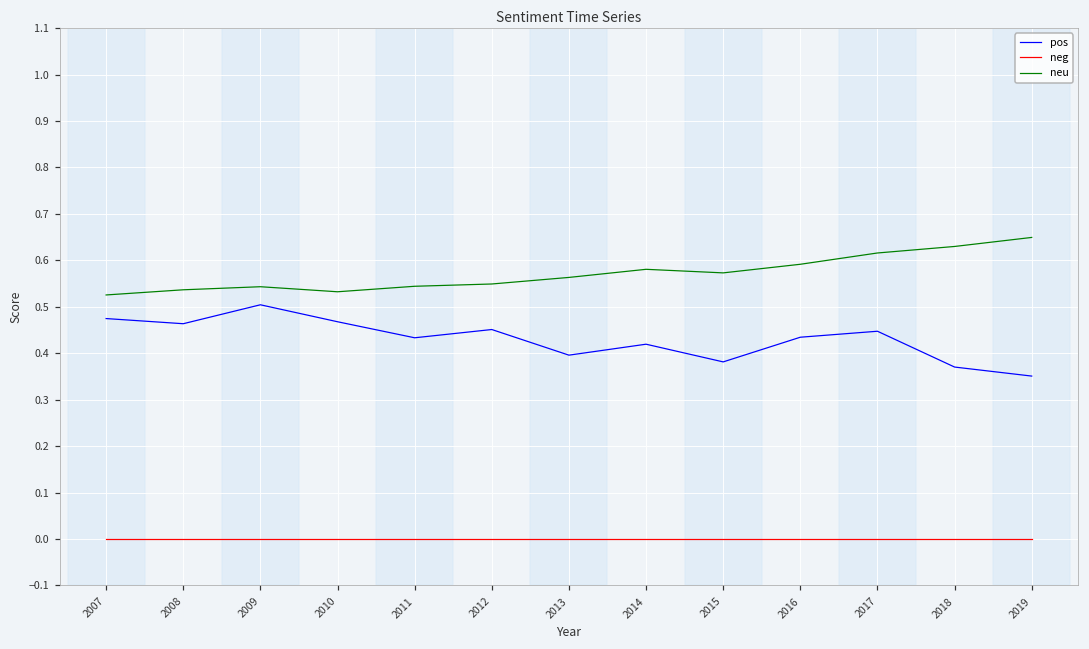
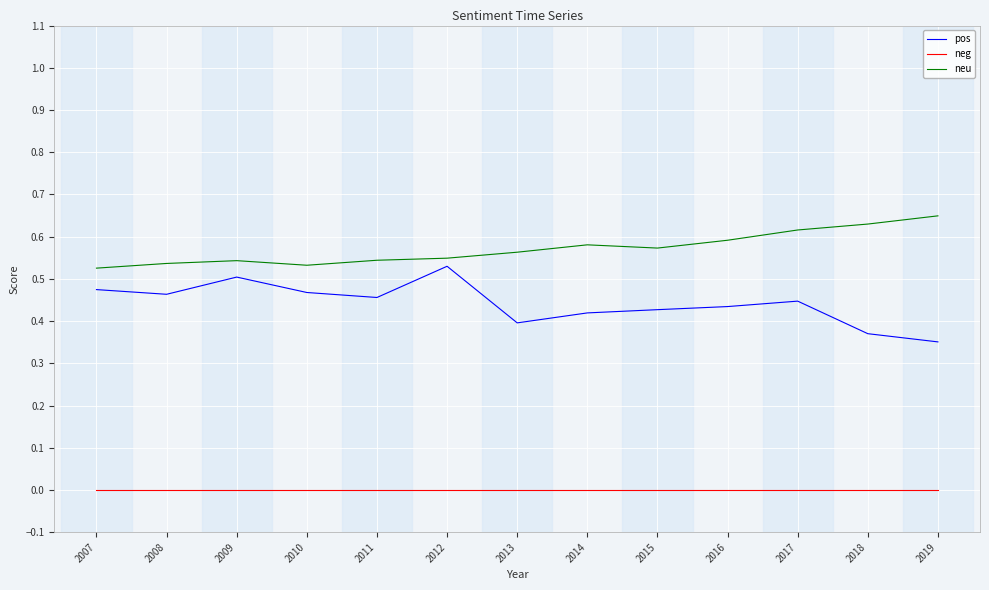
pos, 2011: 0.43 -> 0.46
pos, 2012: 0.45 -> 0.53
pos, 2015: 0.38 -> 0.43
